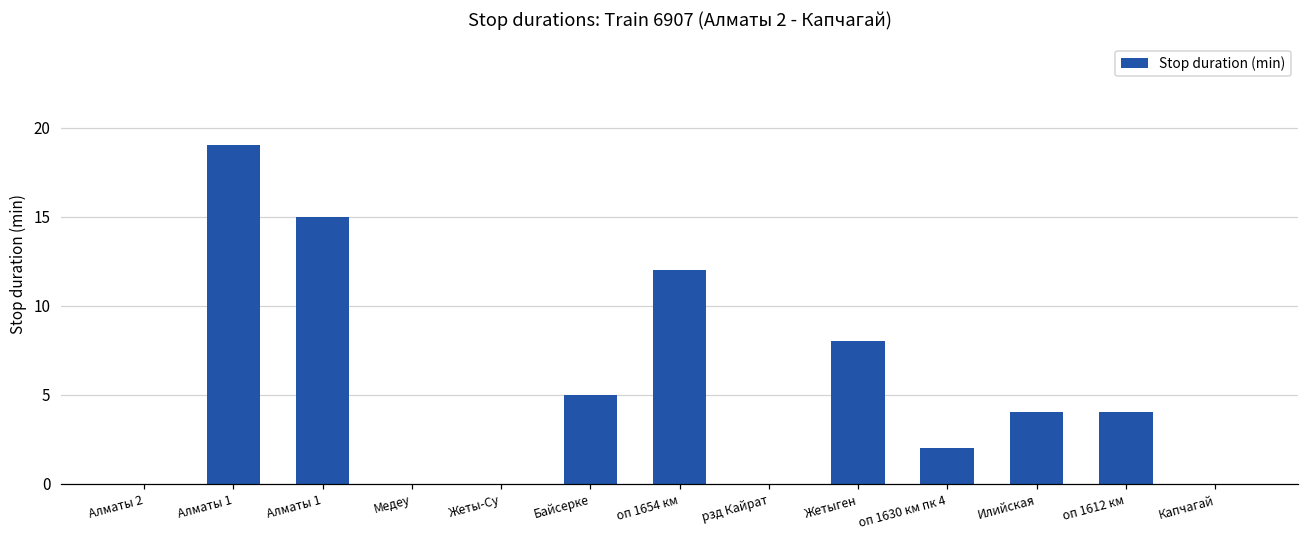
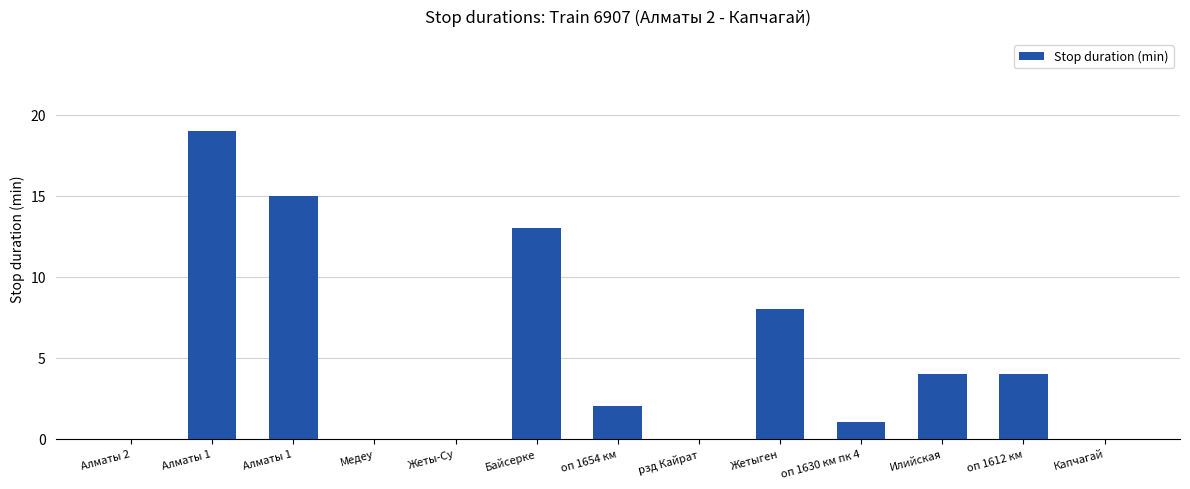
Байсерке: 5 -> 13
оп 1654 км: 12 -> 2
оп 1630 км пк 4: 2 -> 1
